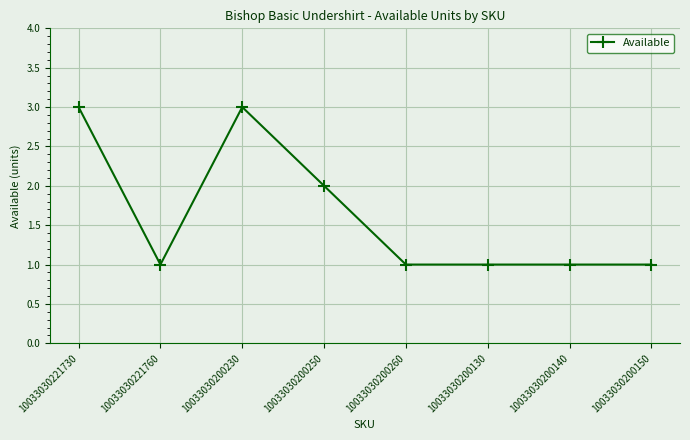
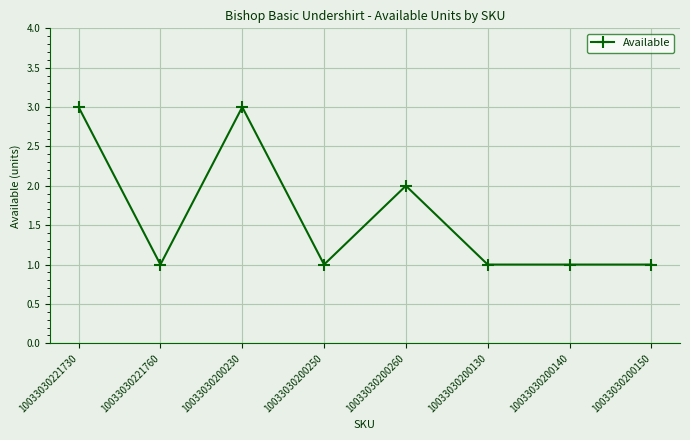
10033030200250: 2 -> 1
10033030200260: 1 -> 2
